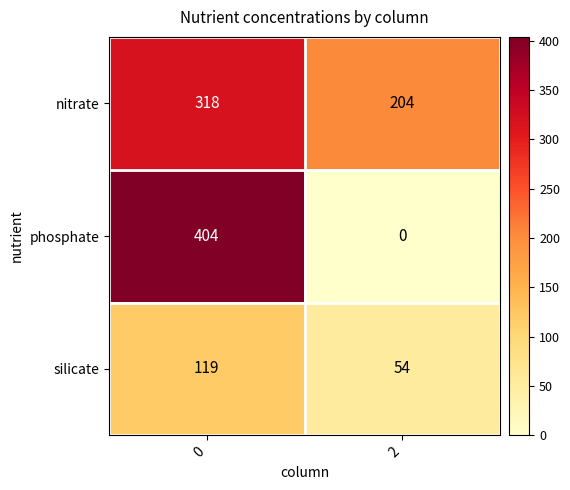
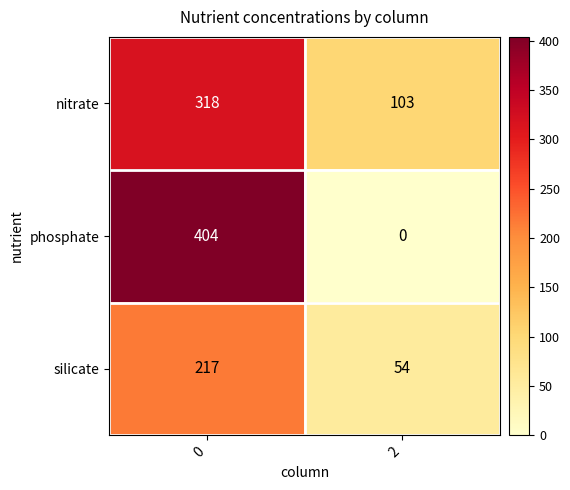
nitrate, 2: 204 -> 103
silicate, 0: 119 -> 217
